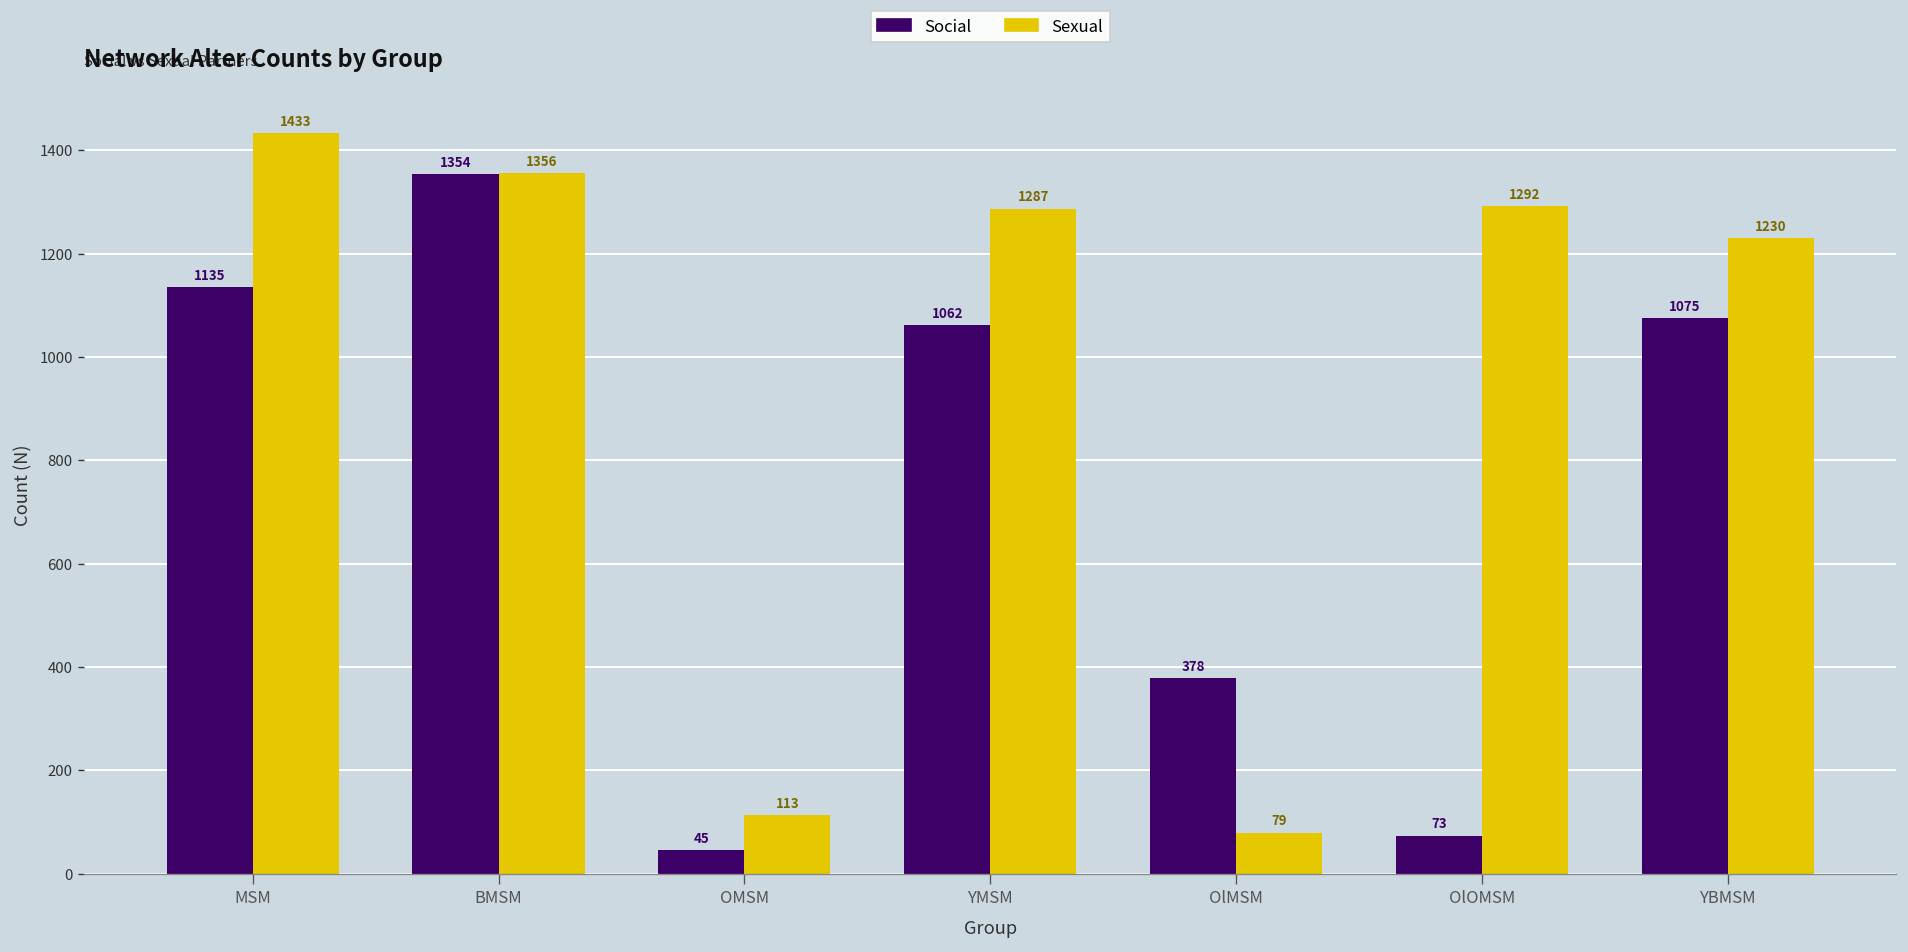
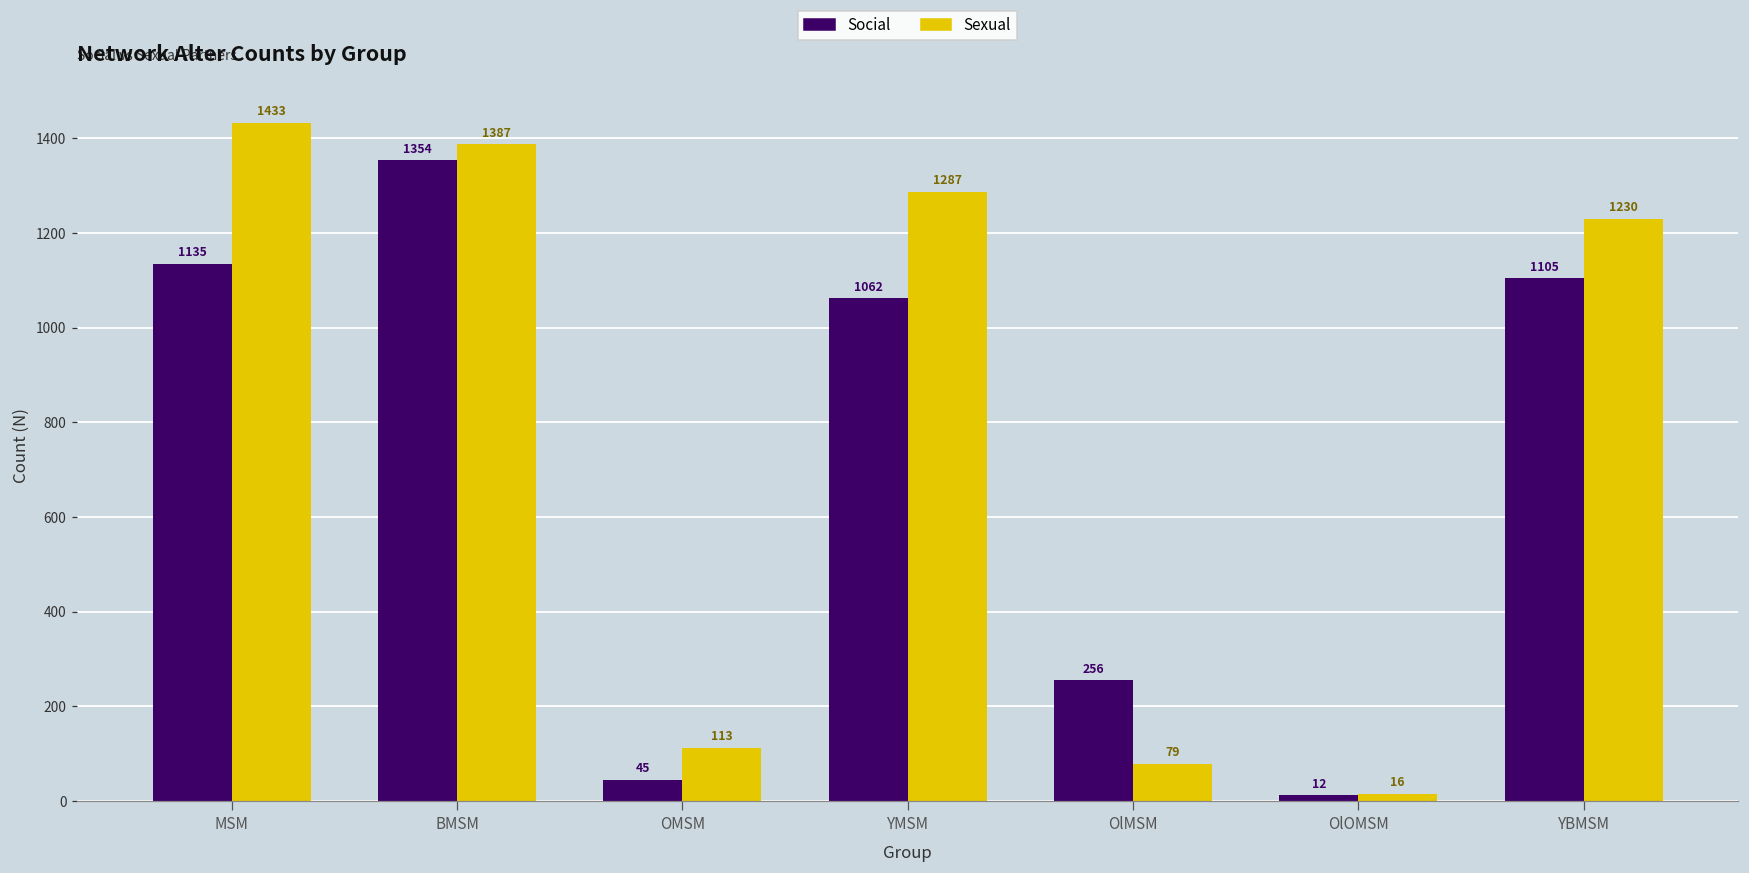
Sexual, BMSM: 1356 -> 1387
Social, OlMSM: 378 -> 256
Social, OlOMSM: 73 -> 12
Sexual, OlOMSM: 1292 -> 16
Social, YBMSM: 1075 -> 1105
